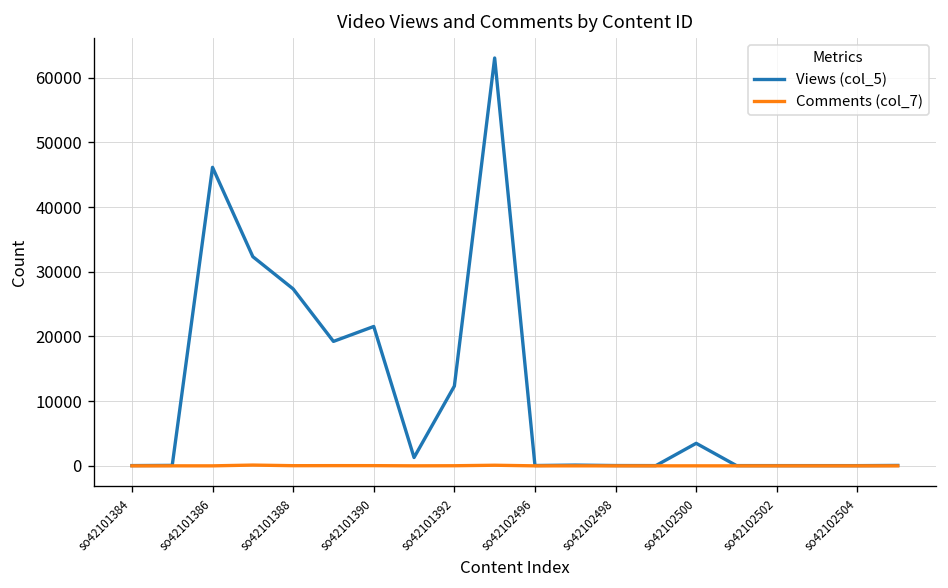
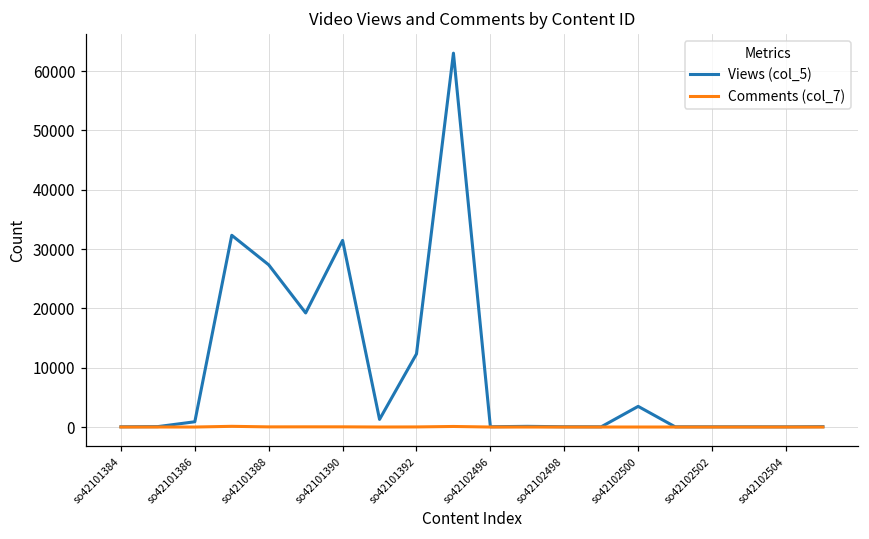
Views (col_5), so42101386: 46000 -> 1000
Views (col_5), so42101390: 22000 -> 31000
